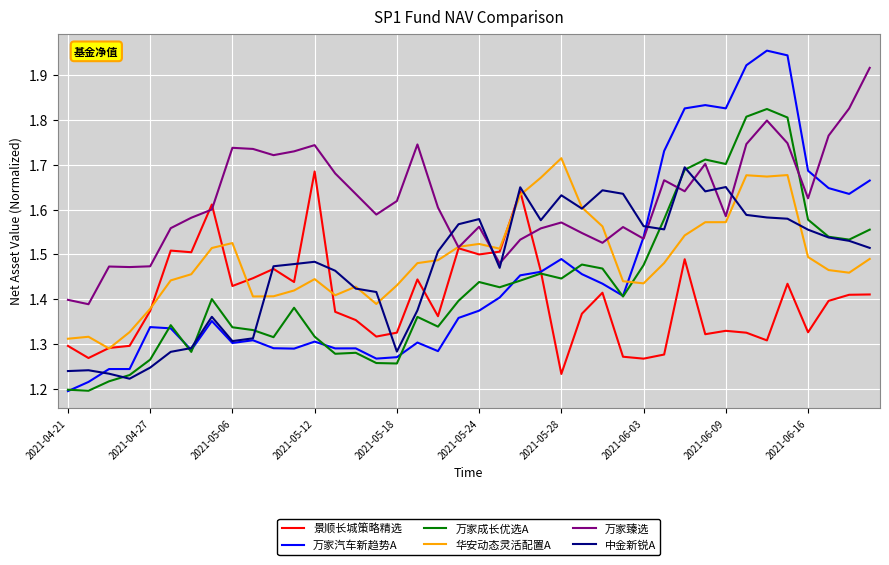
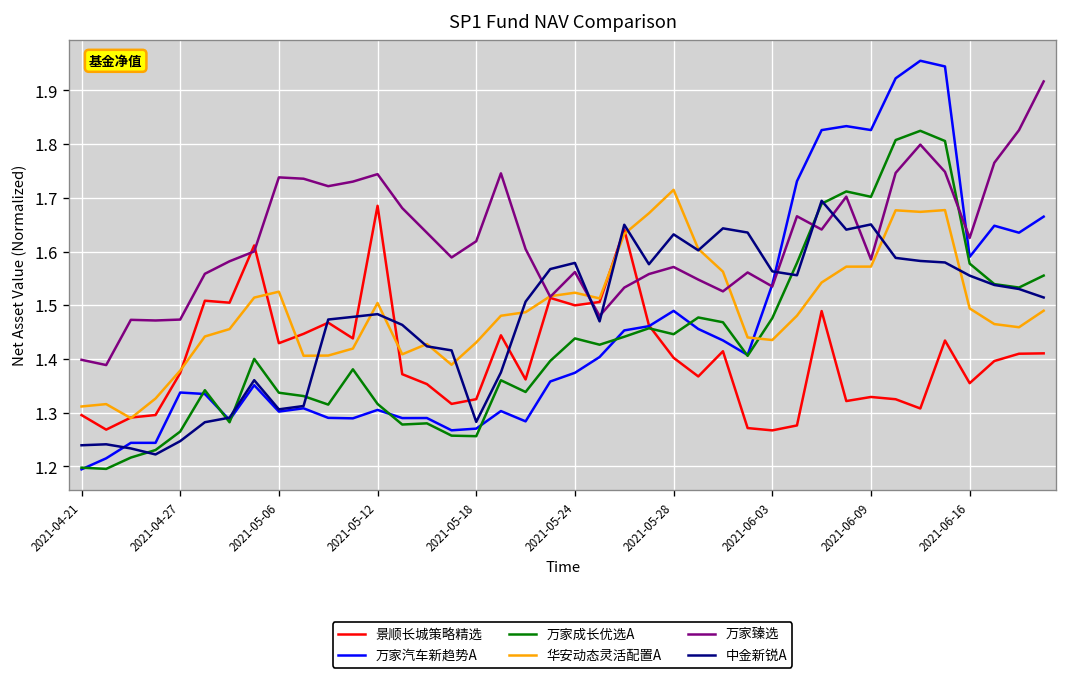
华安动态灵活配置A, 2021-05-12: 1.44 -> 1.50
景顺长城策略精选, 2021-05-28: 1.23 -> 1.40
景顺长城策略精选, 2021-06-16: 1.33 -> 1.36
万家汽车新趋势A, 2021-06-16: 1.69 -> 1.59
